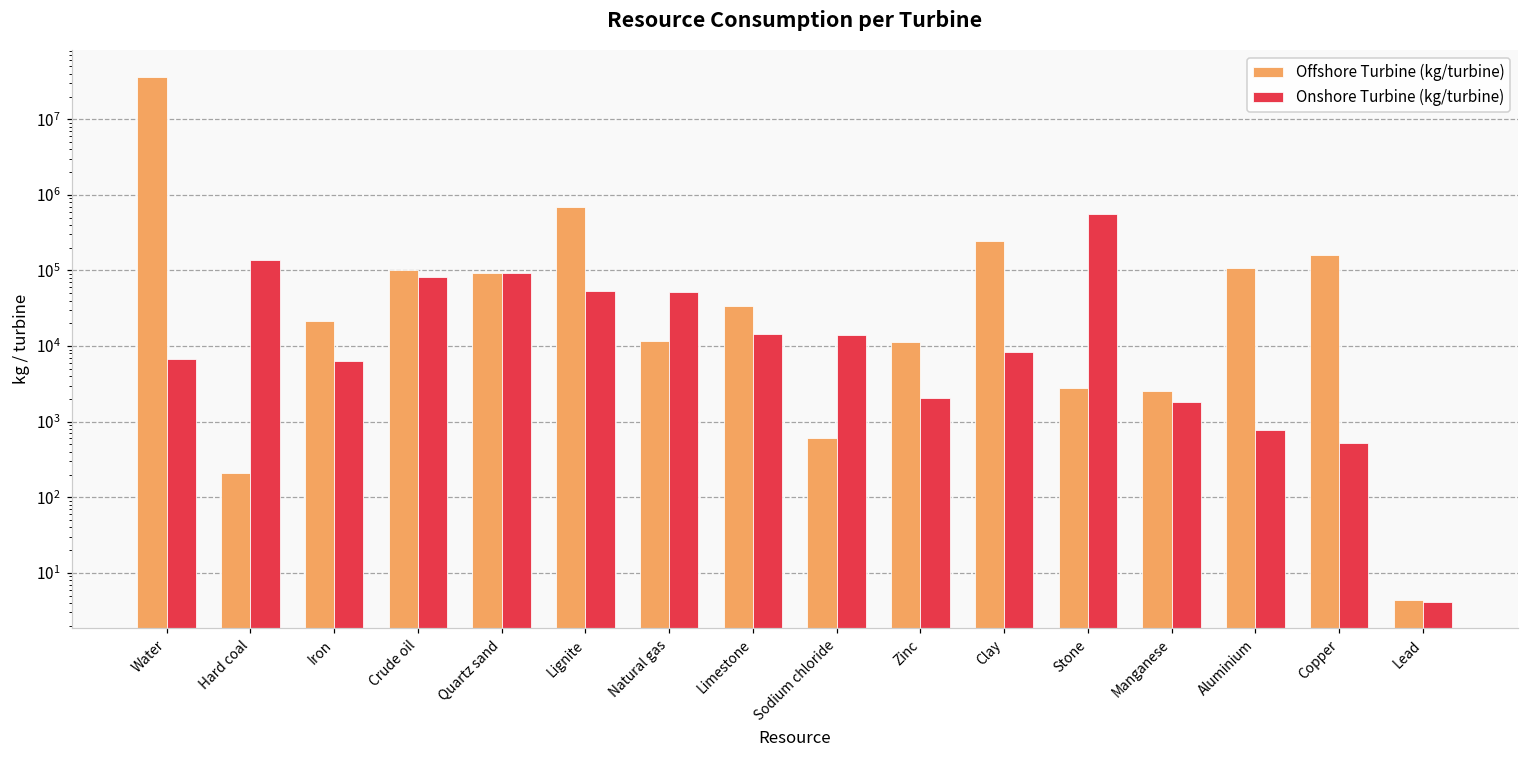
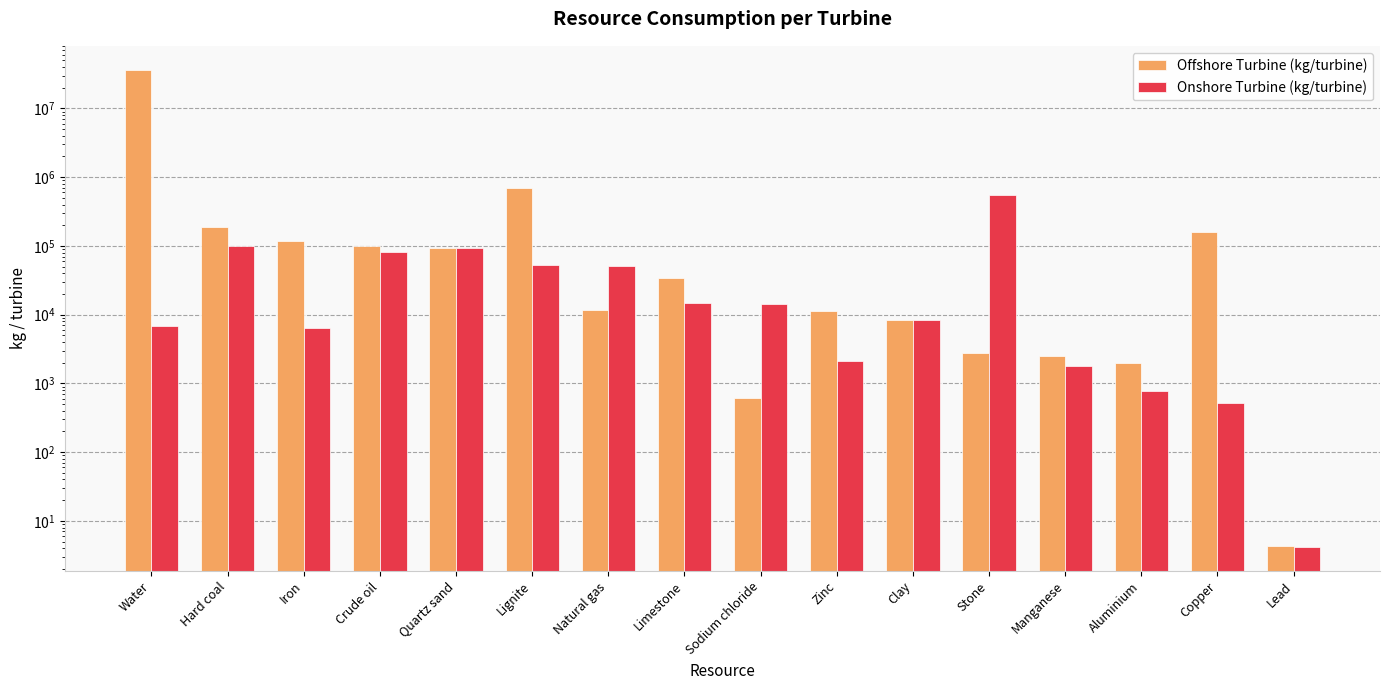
Offshore Turbine (kg/turbine), Hard coal: 210 -> 190000
Onshore Turbine (kg/turbine), Hard coal: 140000 -> 100000
Offshore Turbine (kg/turbine), Iron: 21000 -> 120000
Offshore Turbine (kg/turbine), Clay: 250000 -> 8000
Offshore Turbine (kg/turbine), Aluminium: 110000 -> 2000
